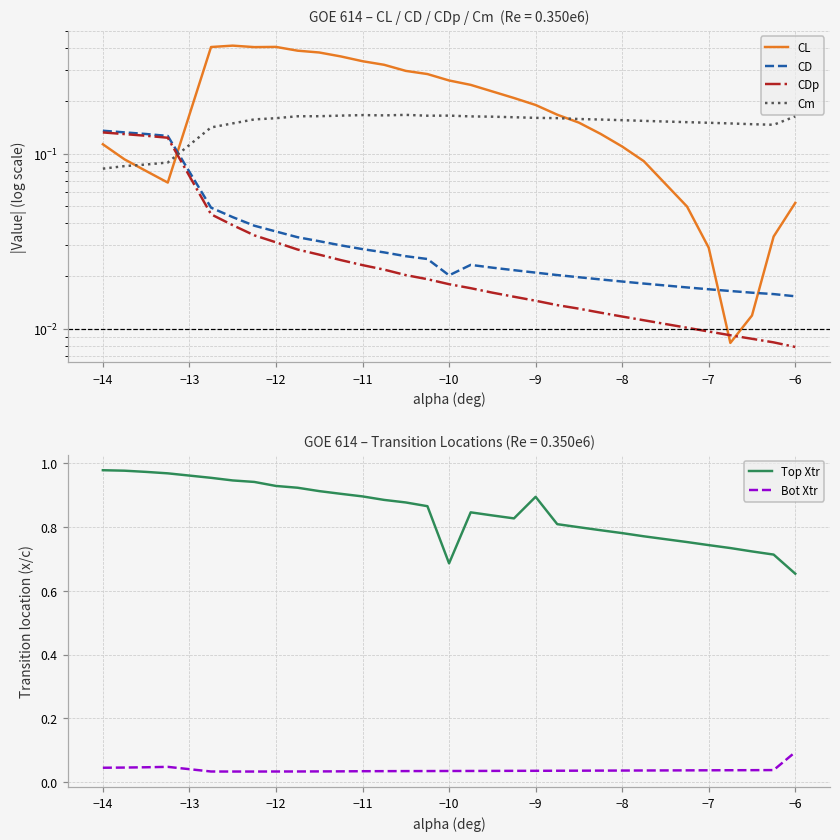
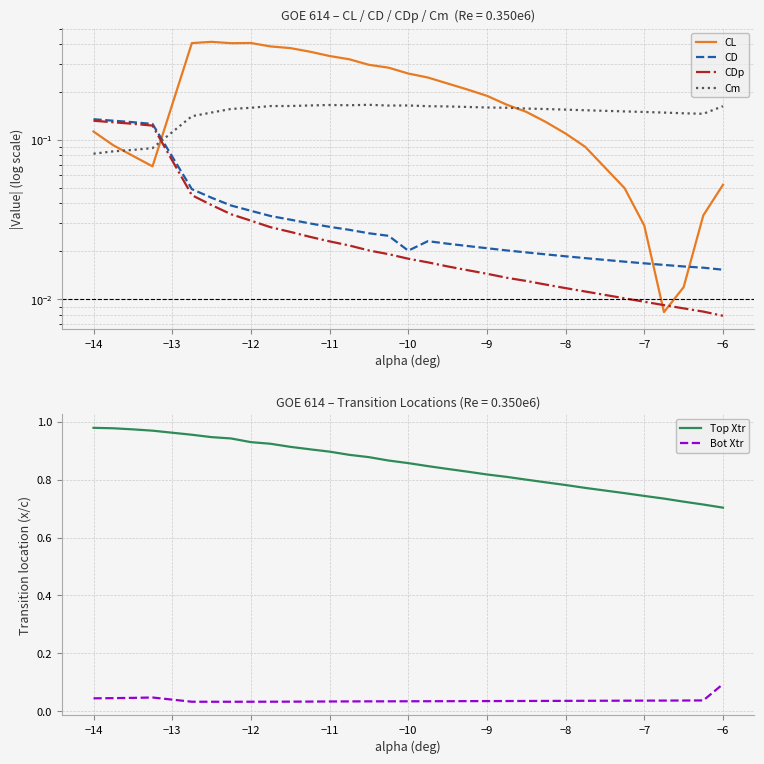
GOE 614 – Transition Locations (Re = 0.350e6), Top Xtr, −10: 0.69 -> 0.86
GOE 614 – Transition Locations (Re = 0.350e6), Top Xtr, −9: 0.90 -> 0.82
GOE 614 – Transition Locations (Re = 0.350e6), Top Xtr, −6: 0.65 -> 0.70
